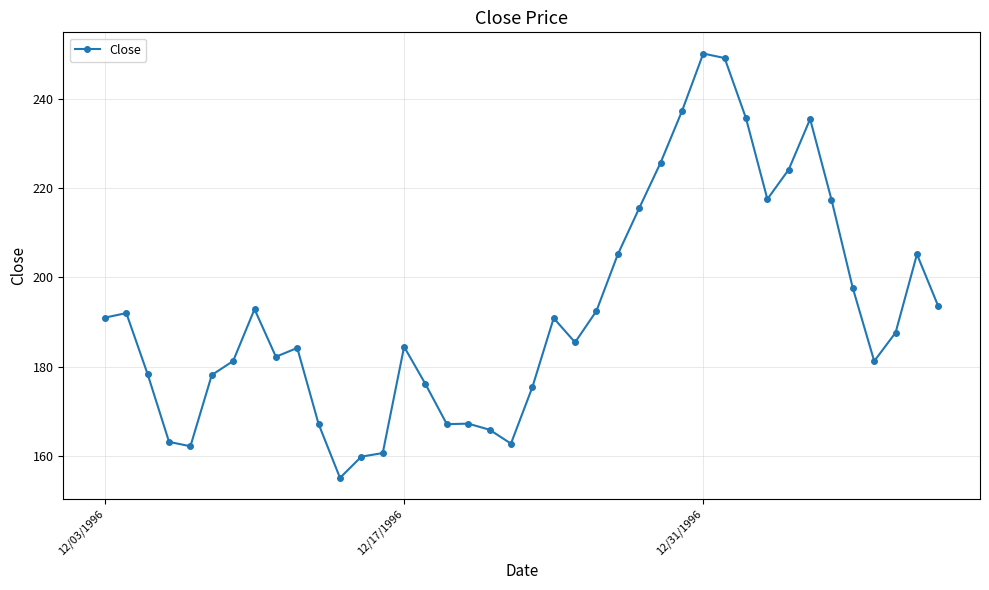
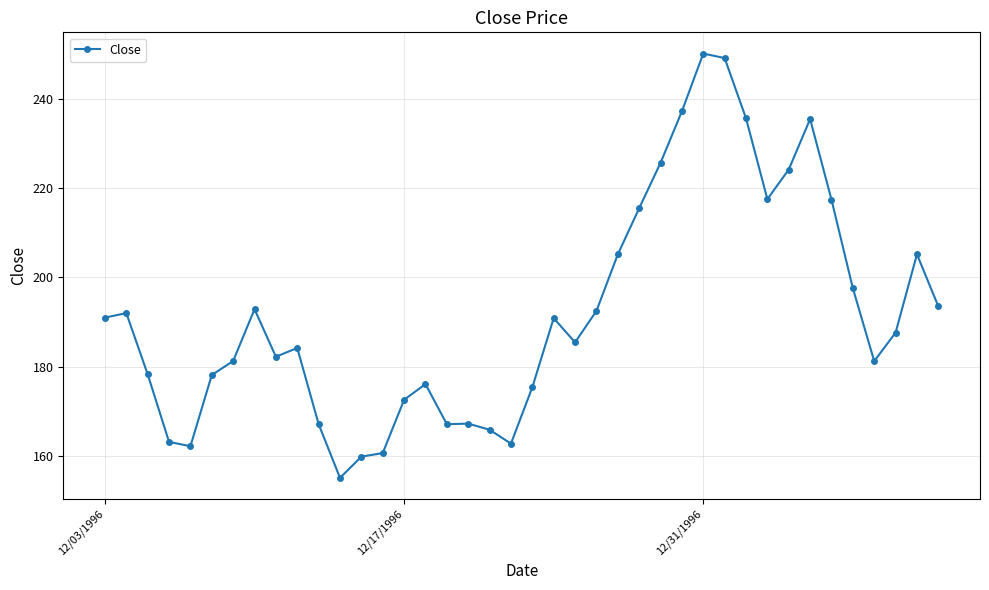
12/17/1996: 184 -> 173
